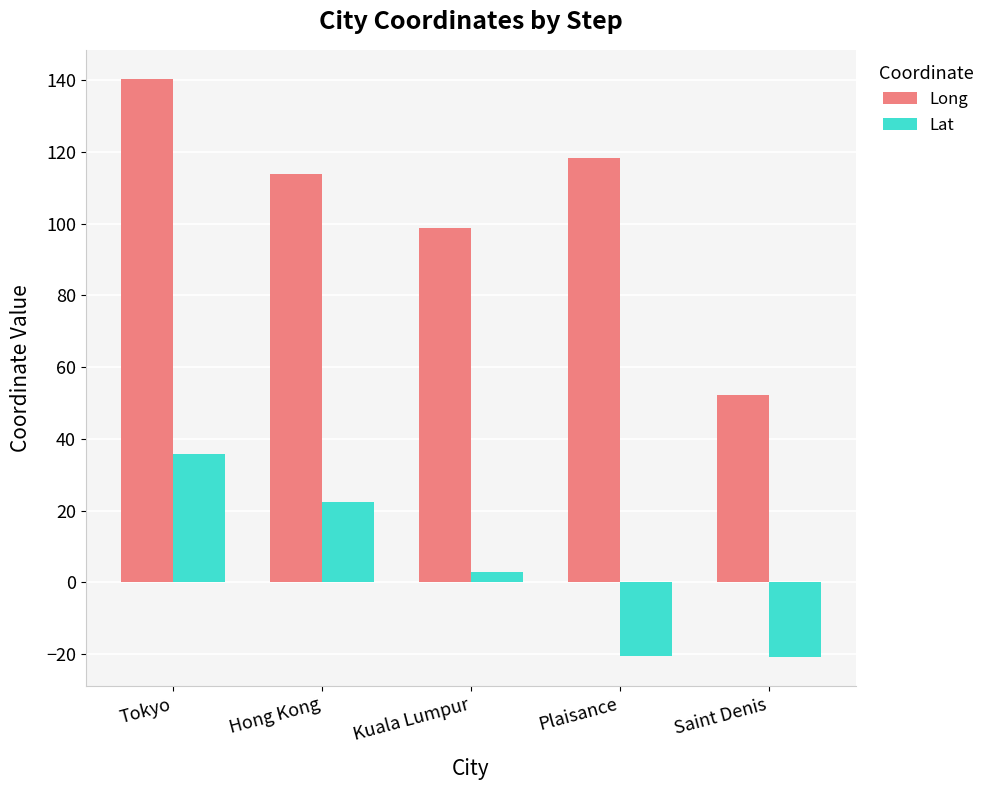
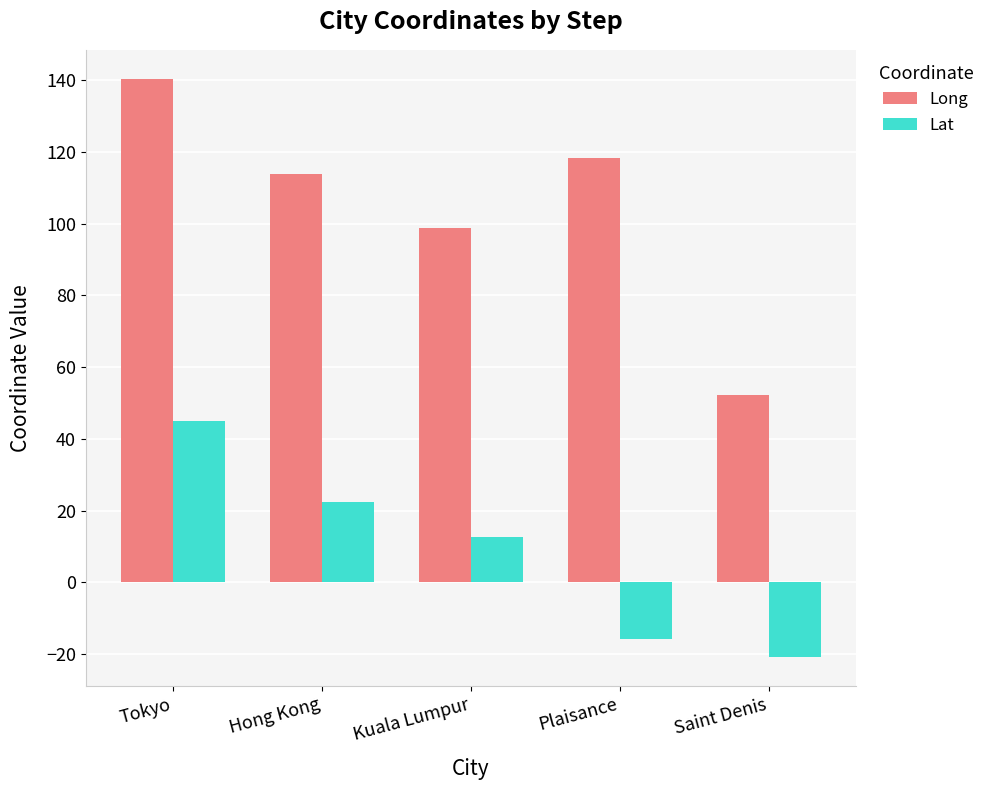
Lat, Tokyo: 36 -> 45
Lat, Kuala Lumpur: 3 -> 13
Lat, Plaisance: -20 -> -16
